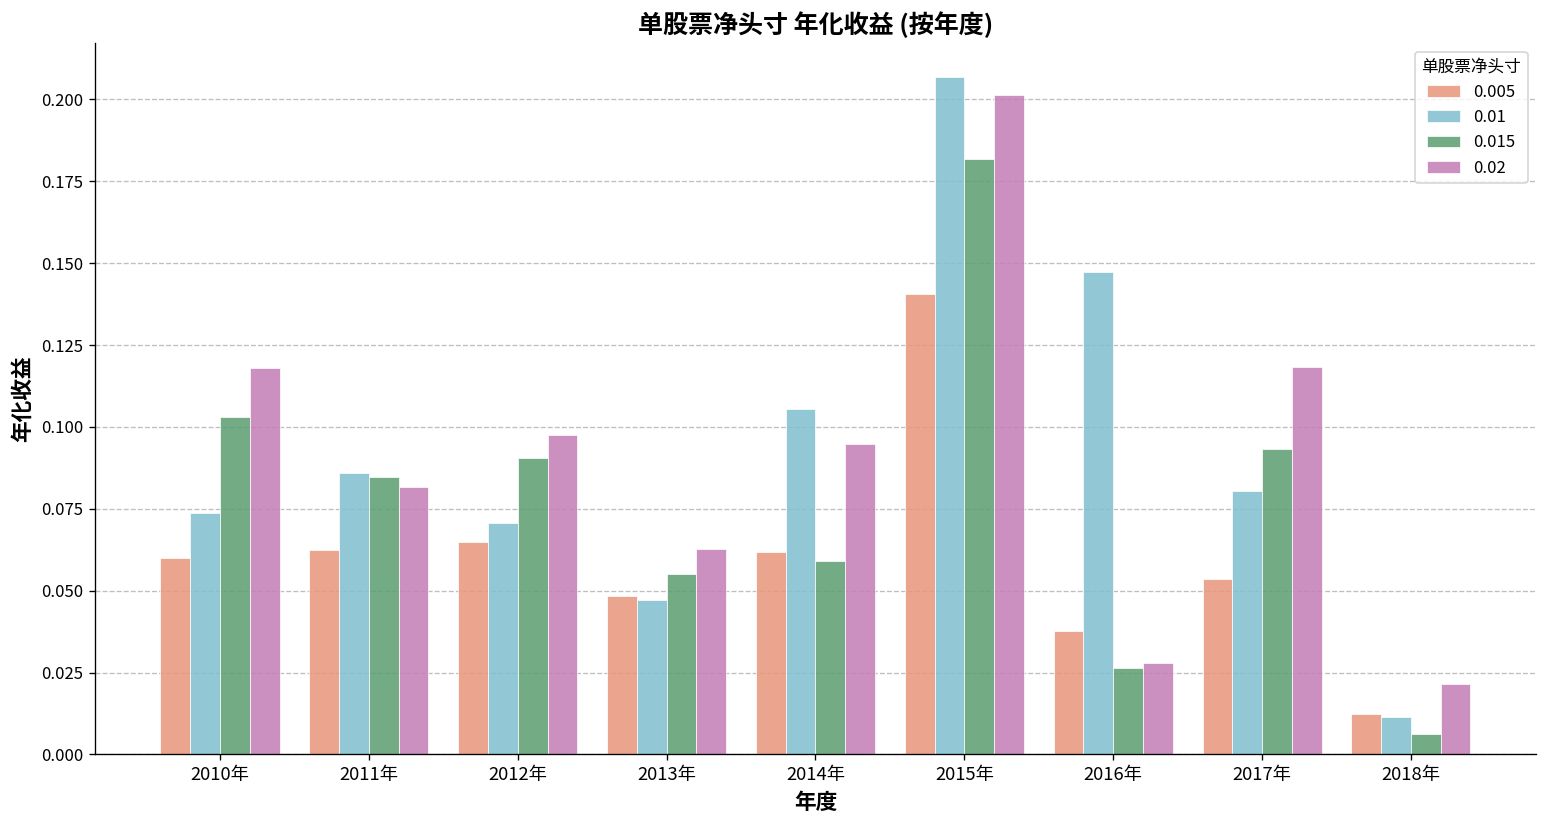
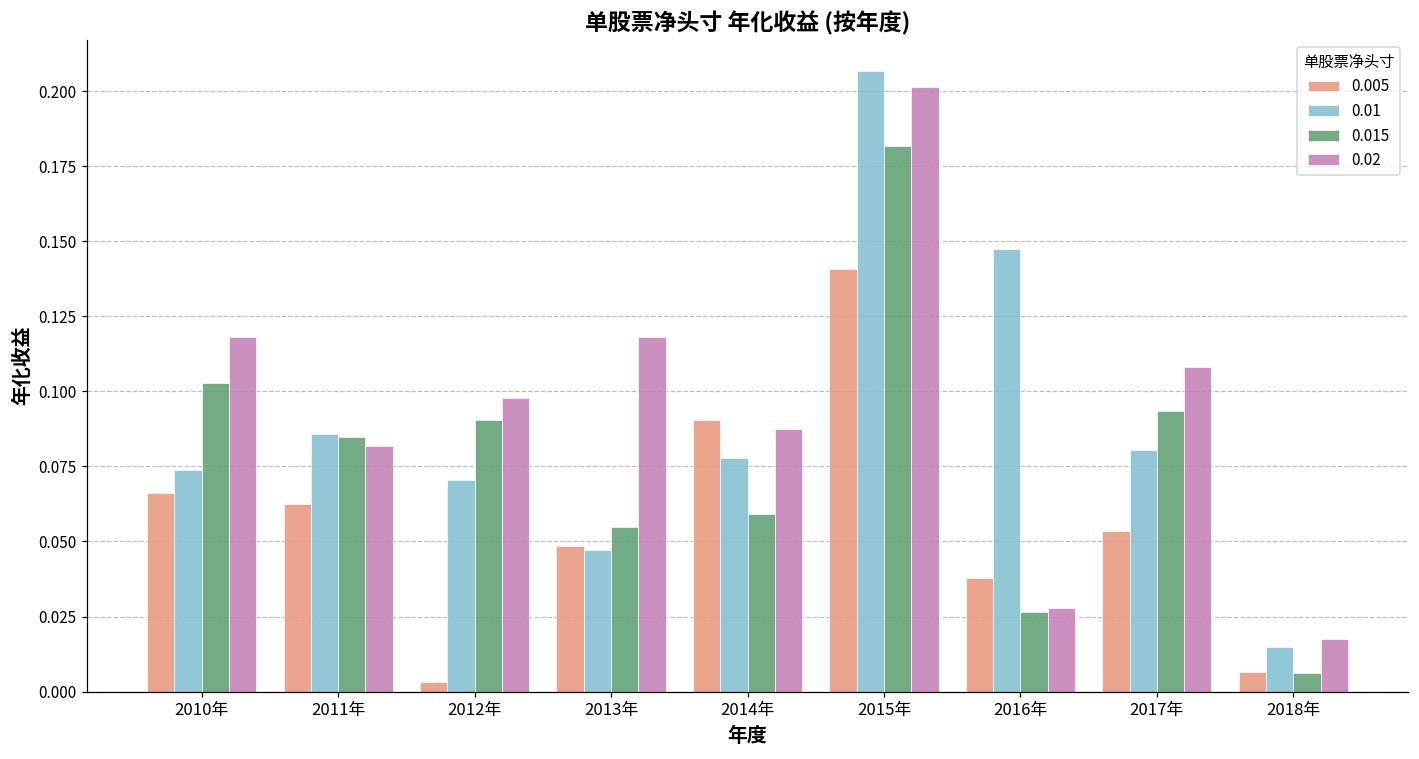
0.005, 2010年: 0.060 -> 0.066
0.005, 2012年: 0.065 -> 0.003
0.02, 2013年: 0.063 -> 0.118
0.005, 2014年: 0.062 -> 0.090
0.01, 2014年: 0.105 -> 0.078
0.02, 2014年: 0.095 -> 0.088
0.02, 2017年: 0.118 -> 0.108
0.005, 2018年: 0.012 -> 0.007
0.01, 2018年: 0.011 -> 0.015
0.02, 2018年: 0.021 -> 0.018
